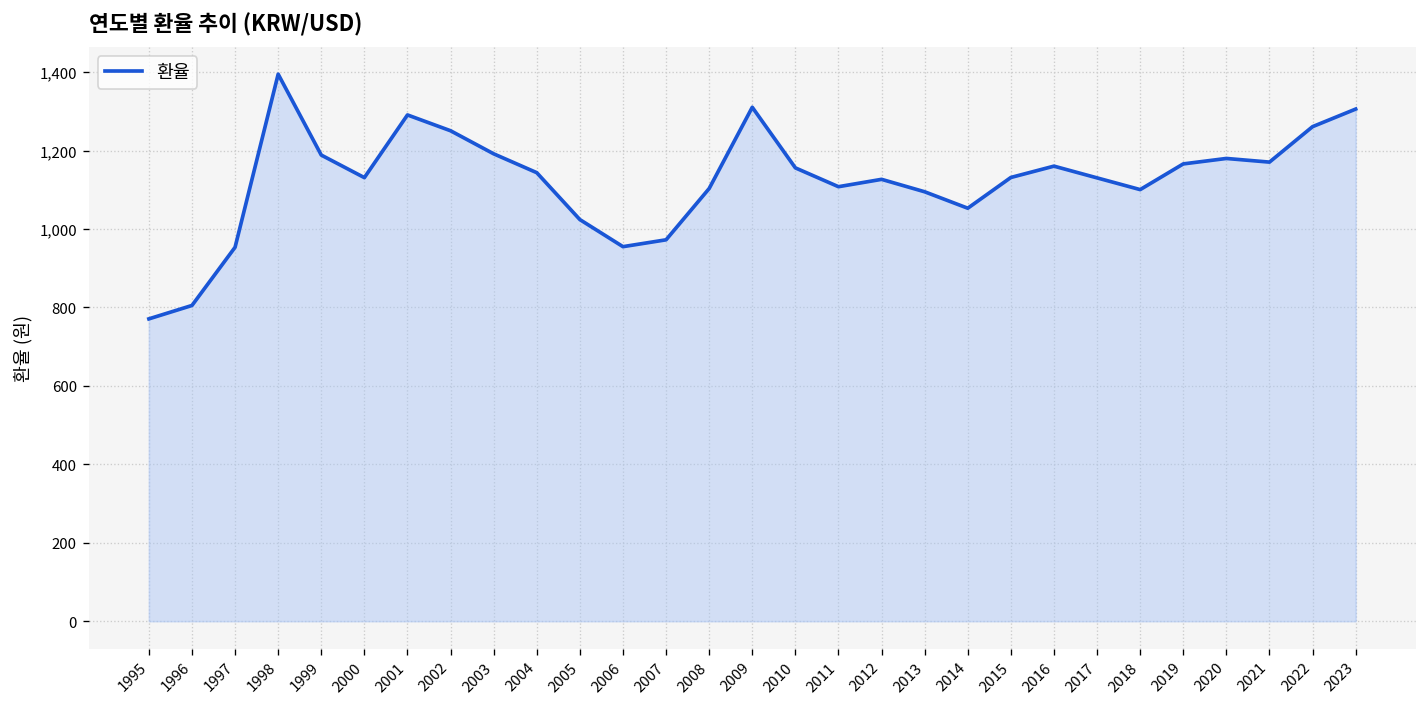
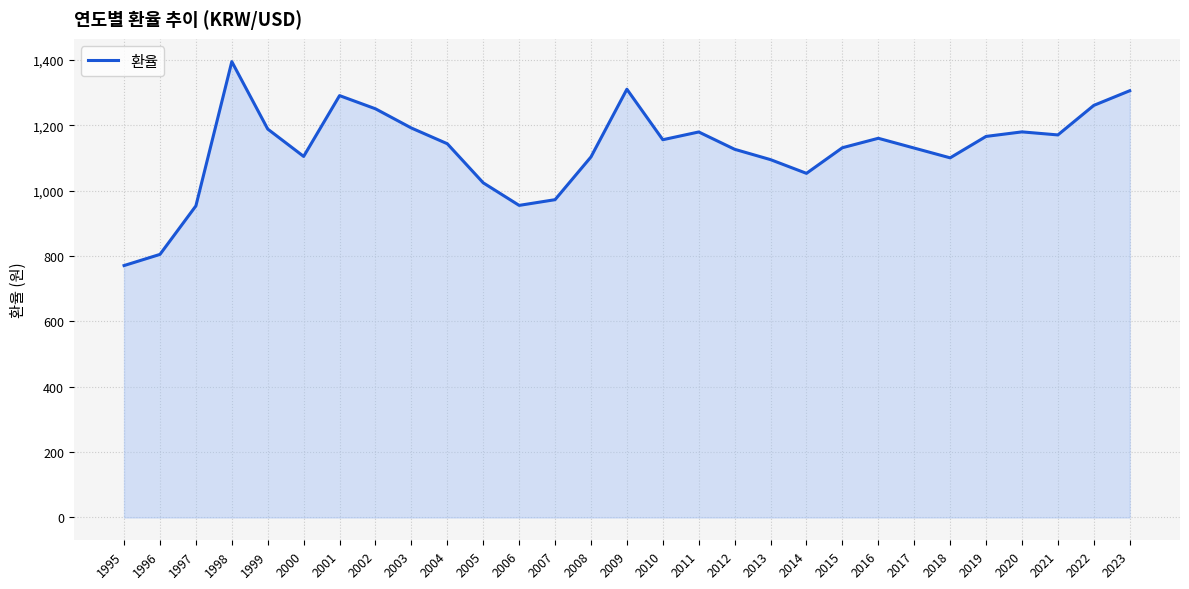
2000: 1,130 -> 1,100
2011: 1,110 -> 1,180
